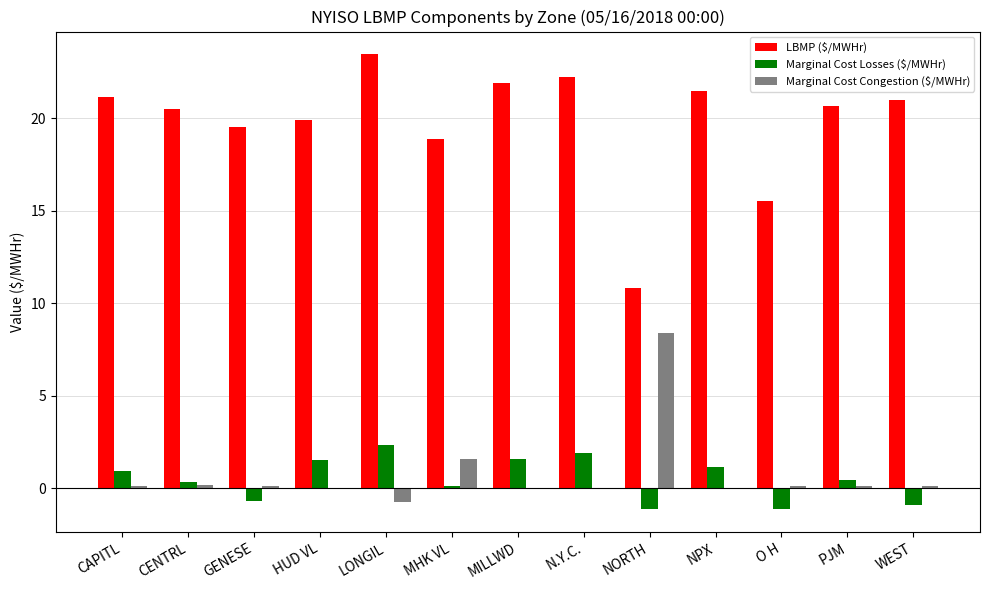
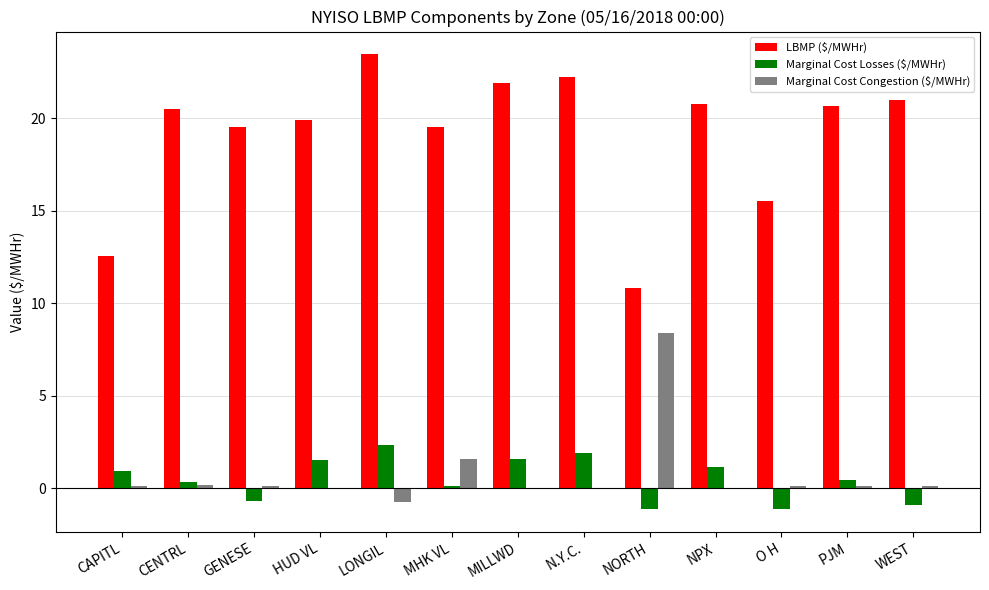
LBMP ($/MWHr), CAPITL: 21.2 -> 12.6
LBMP ($/MWHr), MHK VL: 18.9 -> 19.5
LBMP ($/MWHr), NPX: 21.5 -> 20.8
